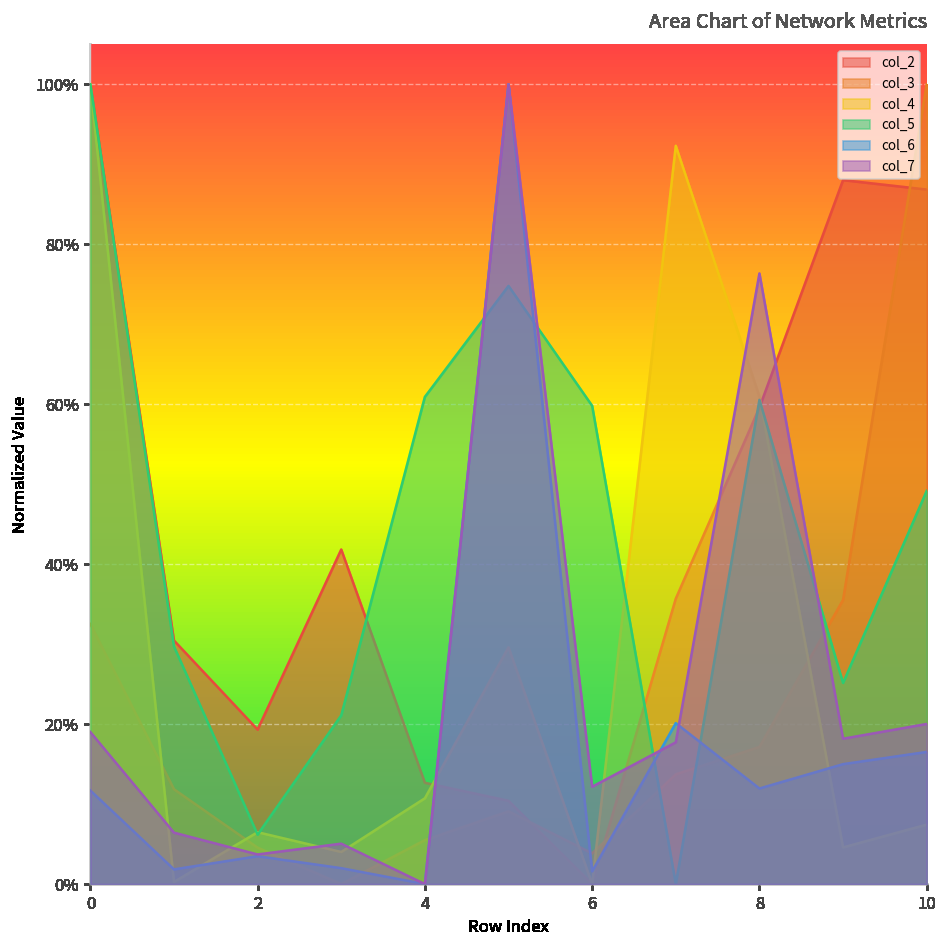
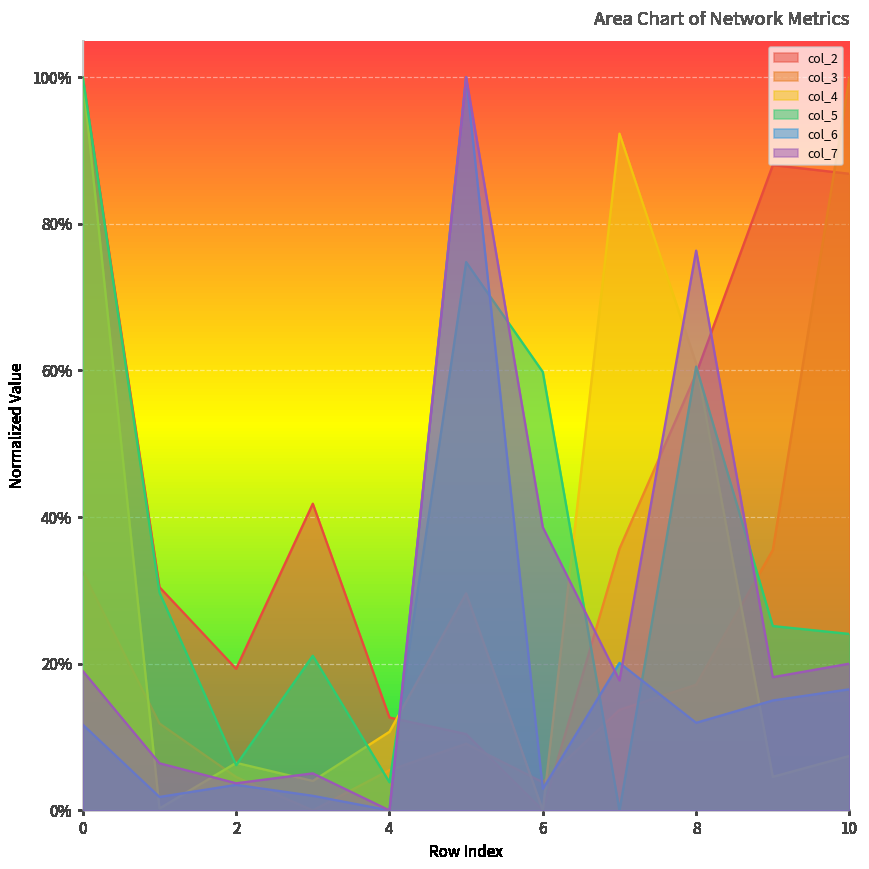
col_5, 4: 61% -> 4%
col_6, 6: 2% -> 3%
col_7, 6: 12% -> 39%
col_5, 10: 49% -> 24%
